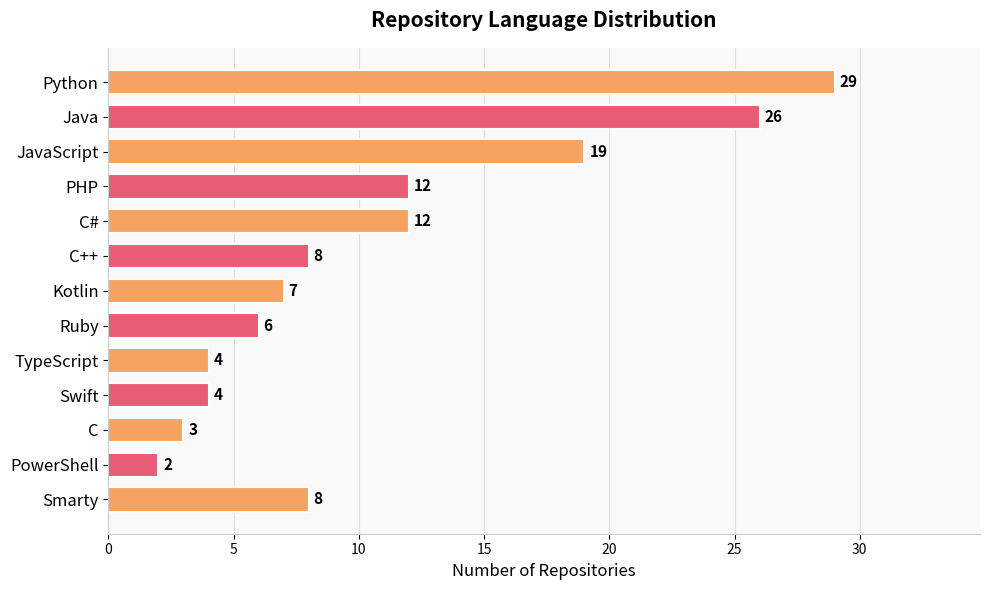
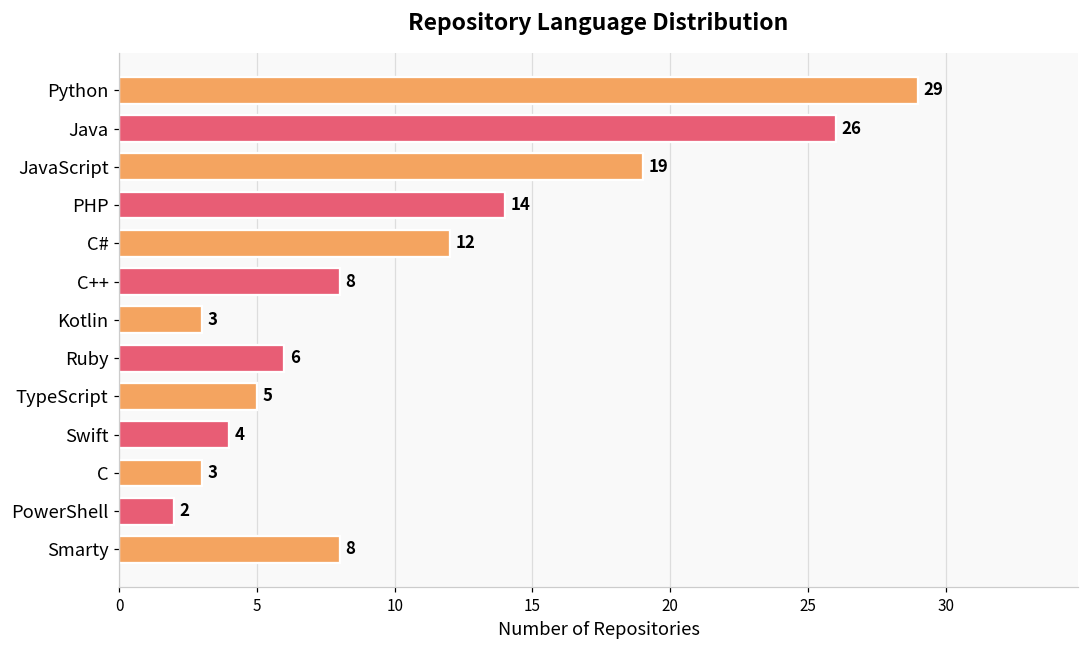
PHP: 12 -> 14
Kotlin: 7 -> 3
TypeScript: 4 -> 5
